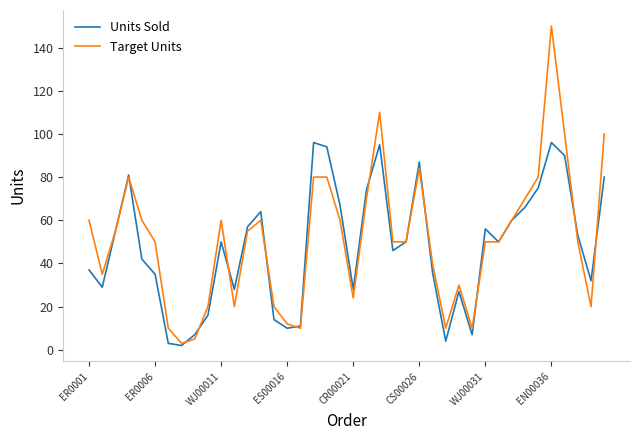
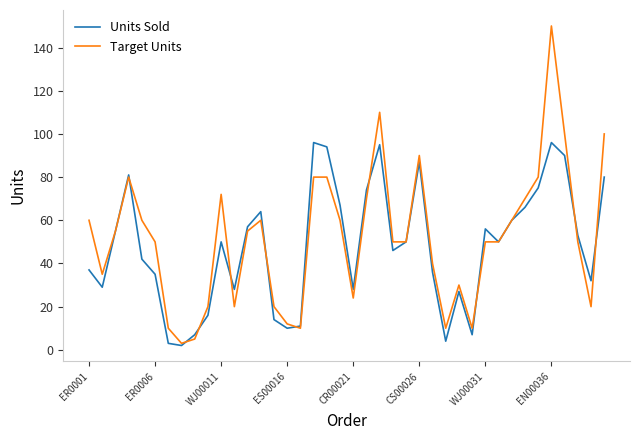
Target Units, WJ00011: 60 -> 72
Target Units, CS00026: 84 -> 90
